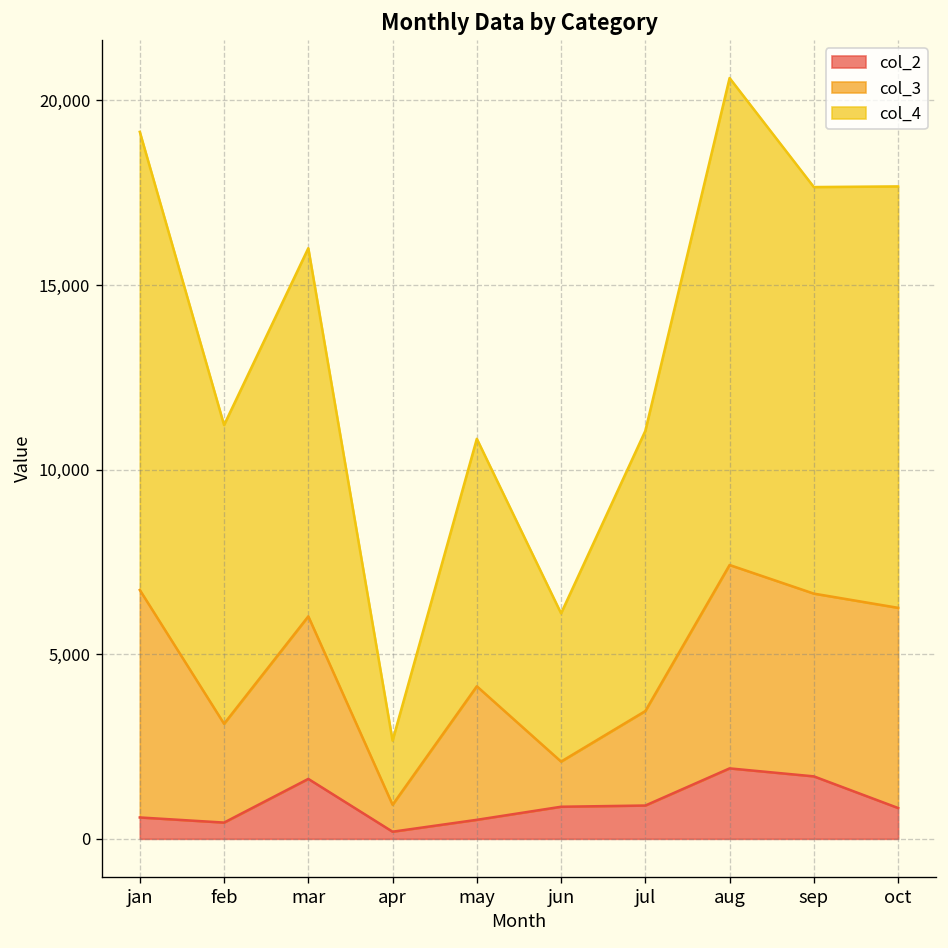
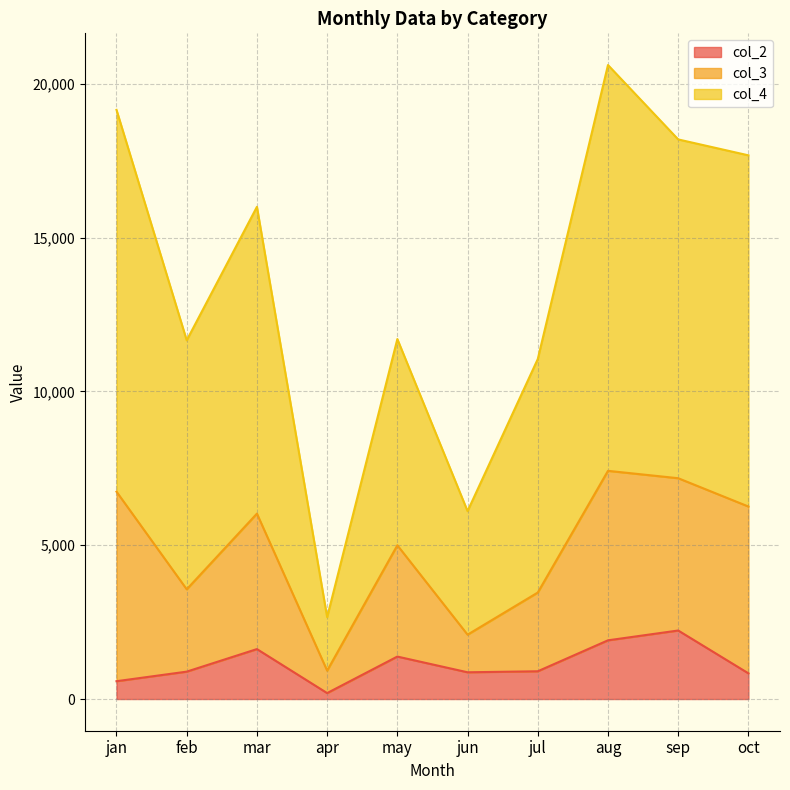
col_2, feb: 400 -> 900
col_2, may: 500 -> 1,400
col_2, sep: 1,700 -> 2,200
